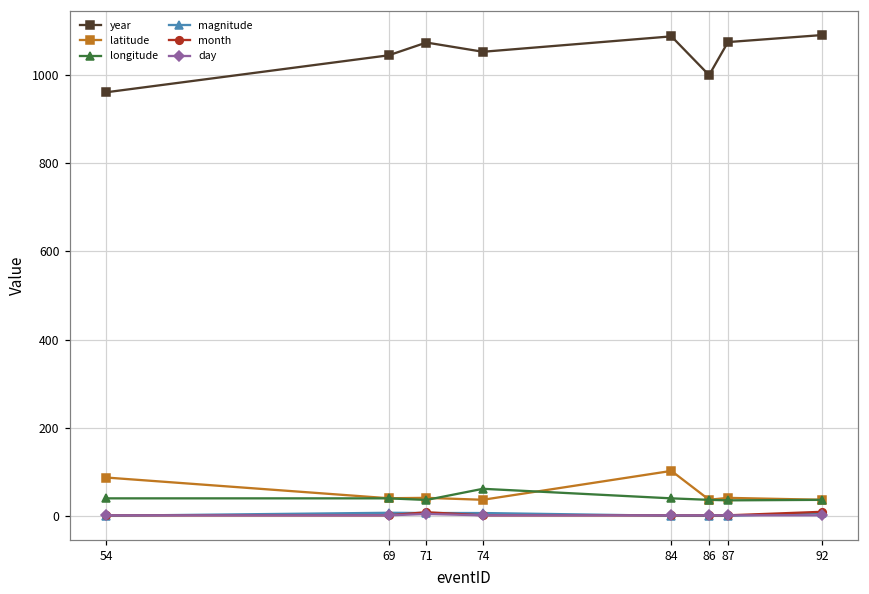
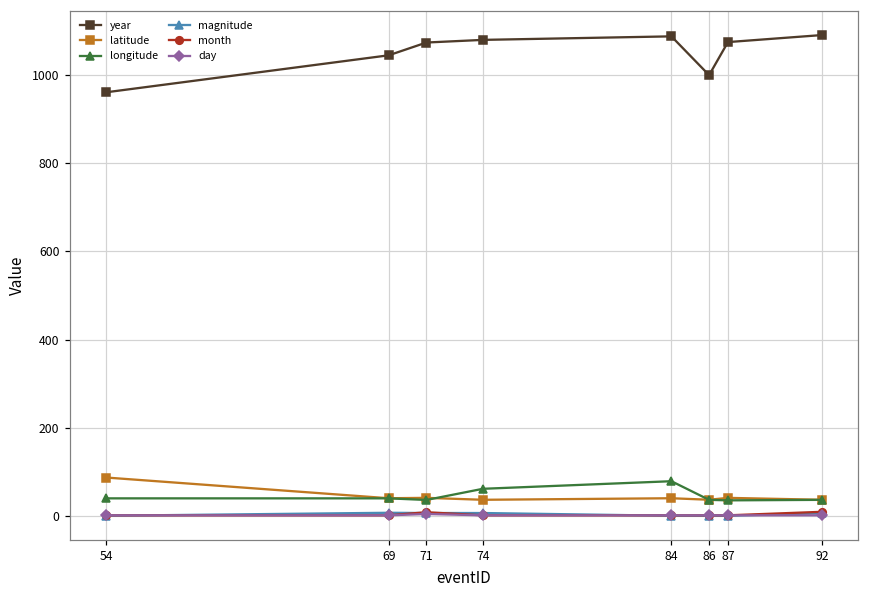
year, 74: 1050 -> 1080
latitude, 84: 100 -> 40
longitude, 84: 40 -> 80
